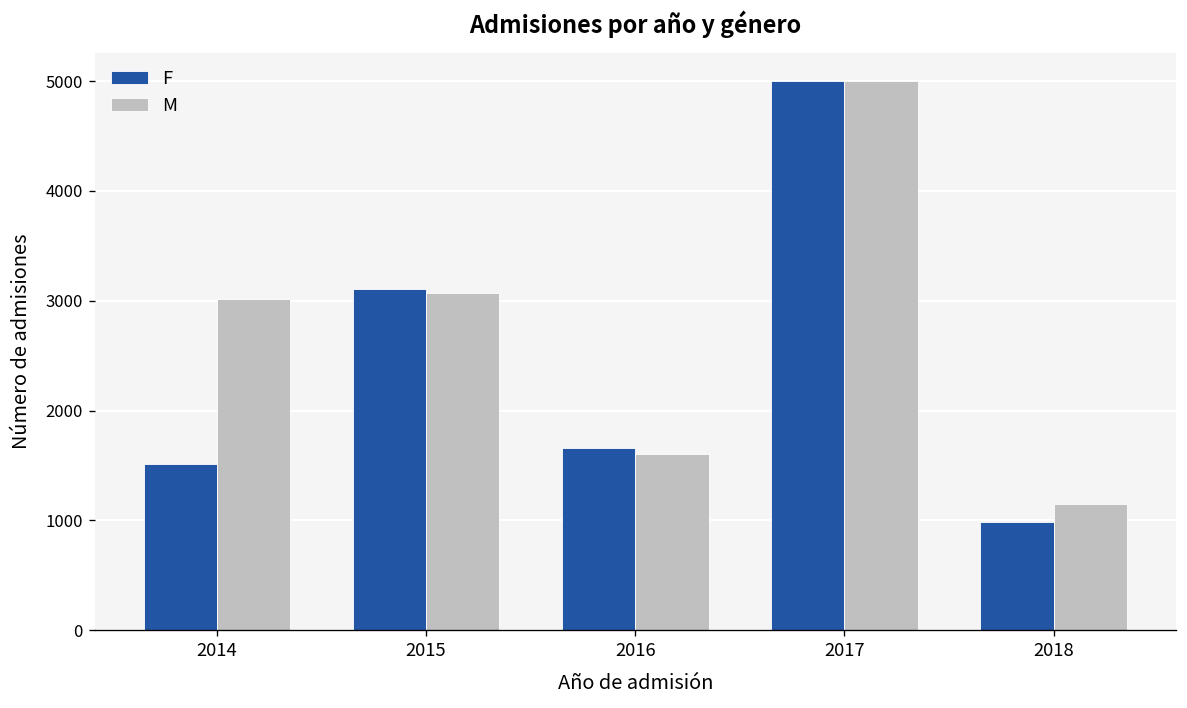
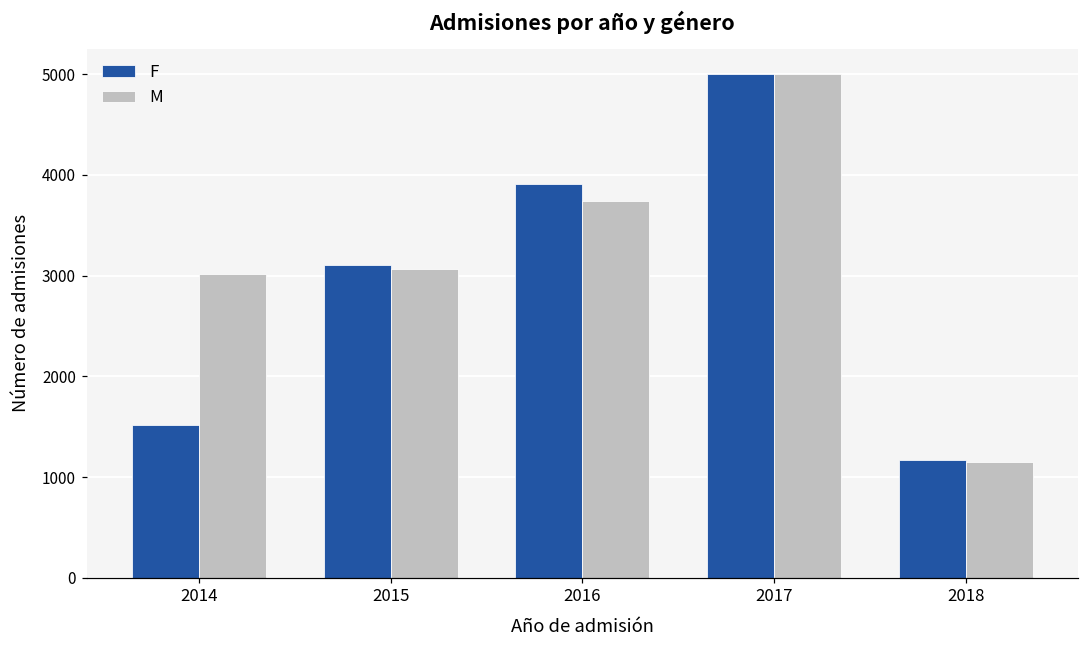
F, 2016: 1700 -> 3900
M, 2016: 1600 -> 3700
F, 2018: 1000 -> 1200
